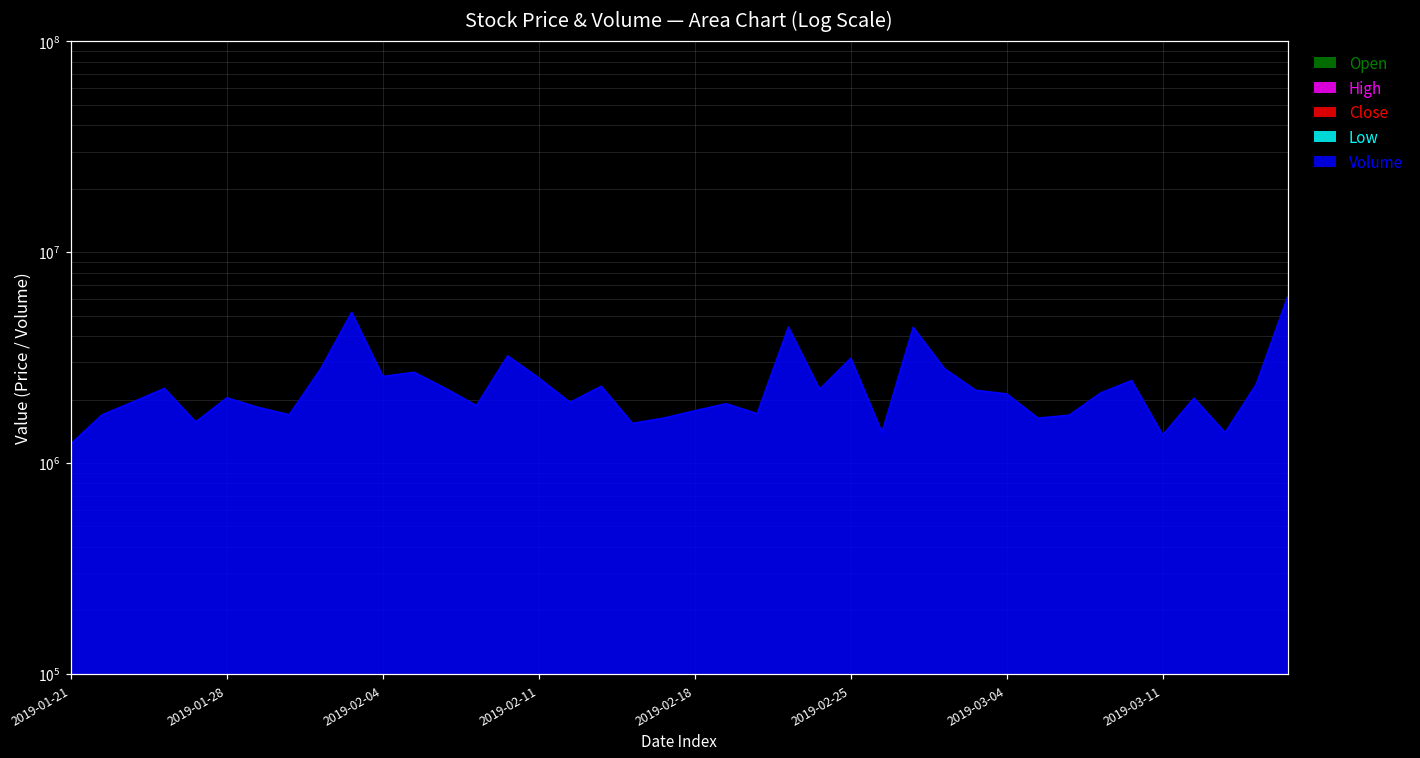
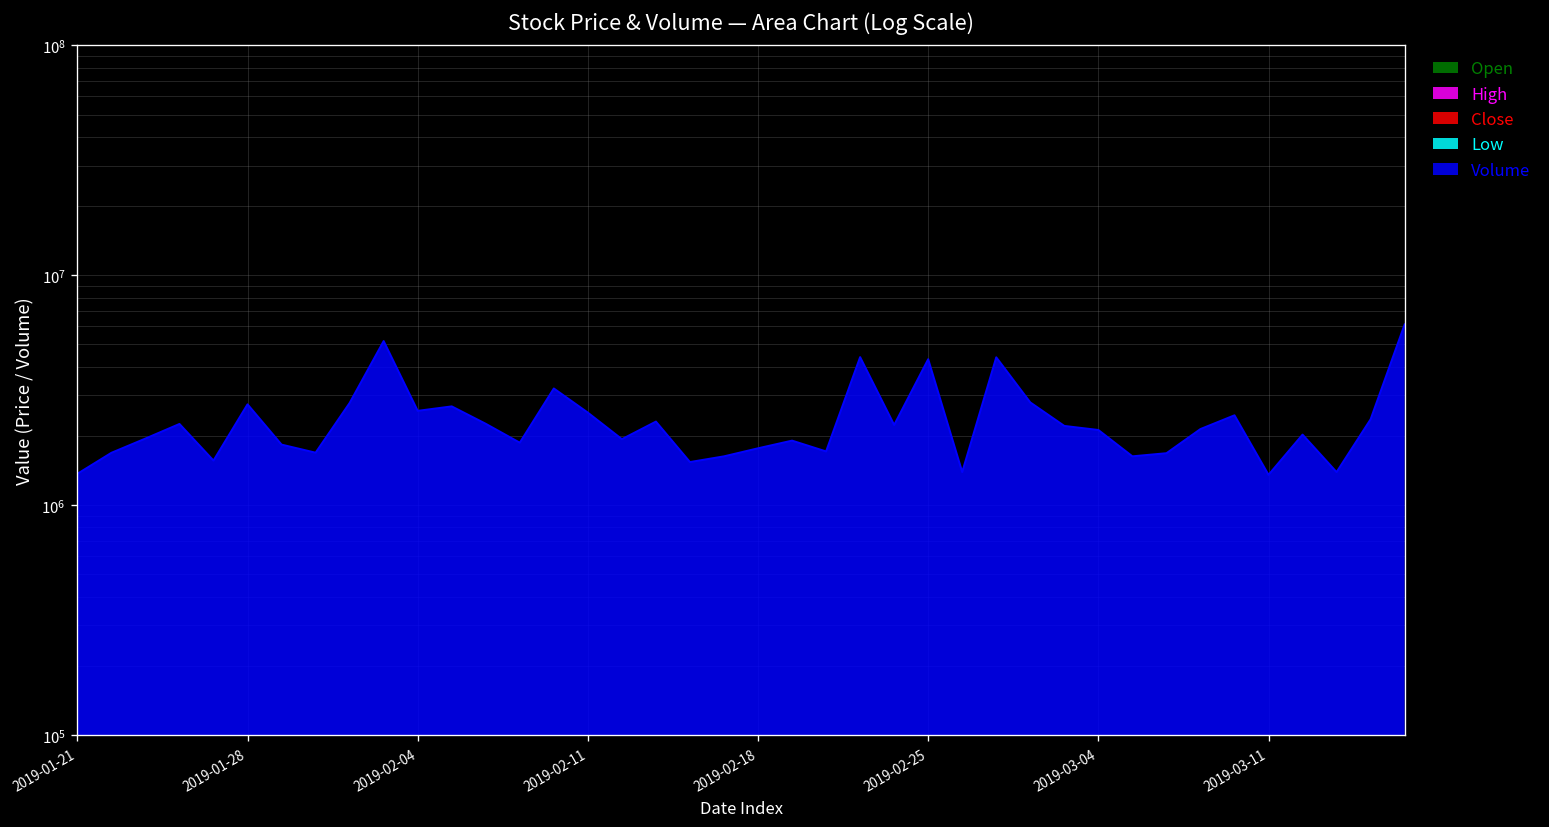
Volume, 2019-01-21: 1200000 -> 1400000
Volume, 2019-01-28: 2000000 -> 2700000
Volume, 2019-02-25: 3100000 -> 4300000
